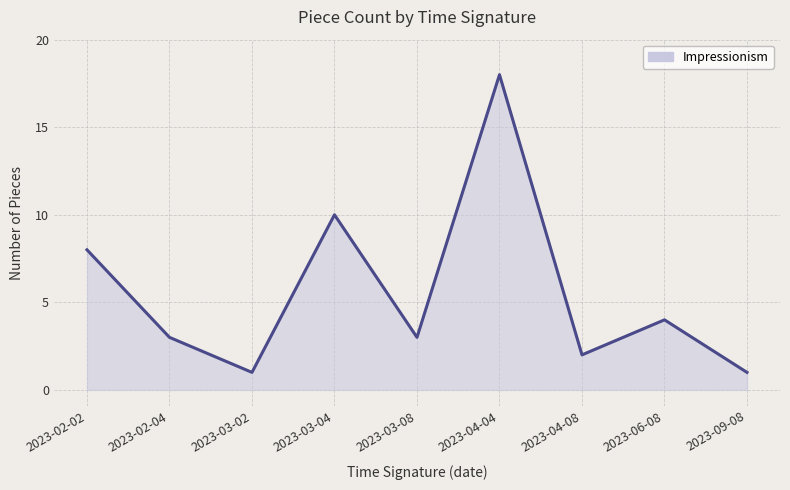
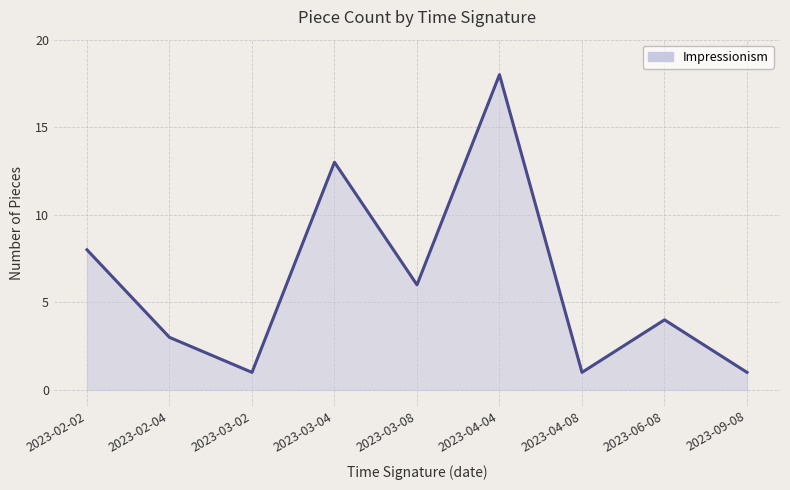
2023-03-04: 10 -> 13
2023-03-08: 3 -> 6
2023-04-08: 2 -> 1
